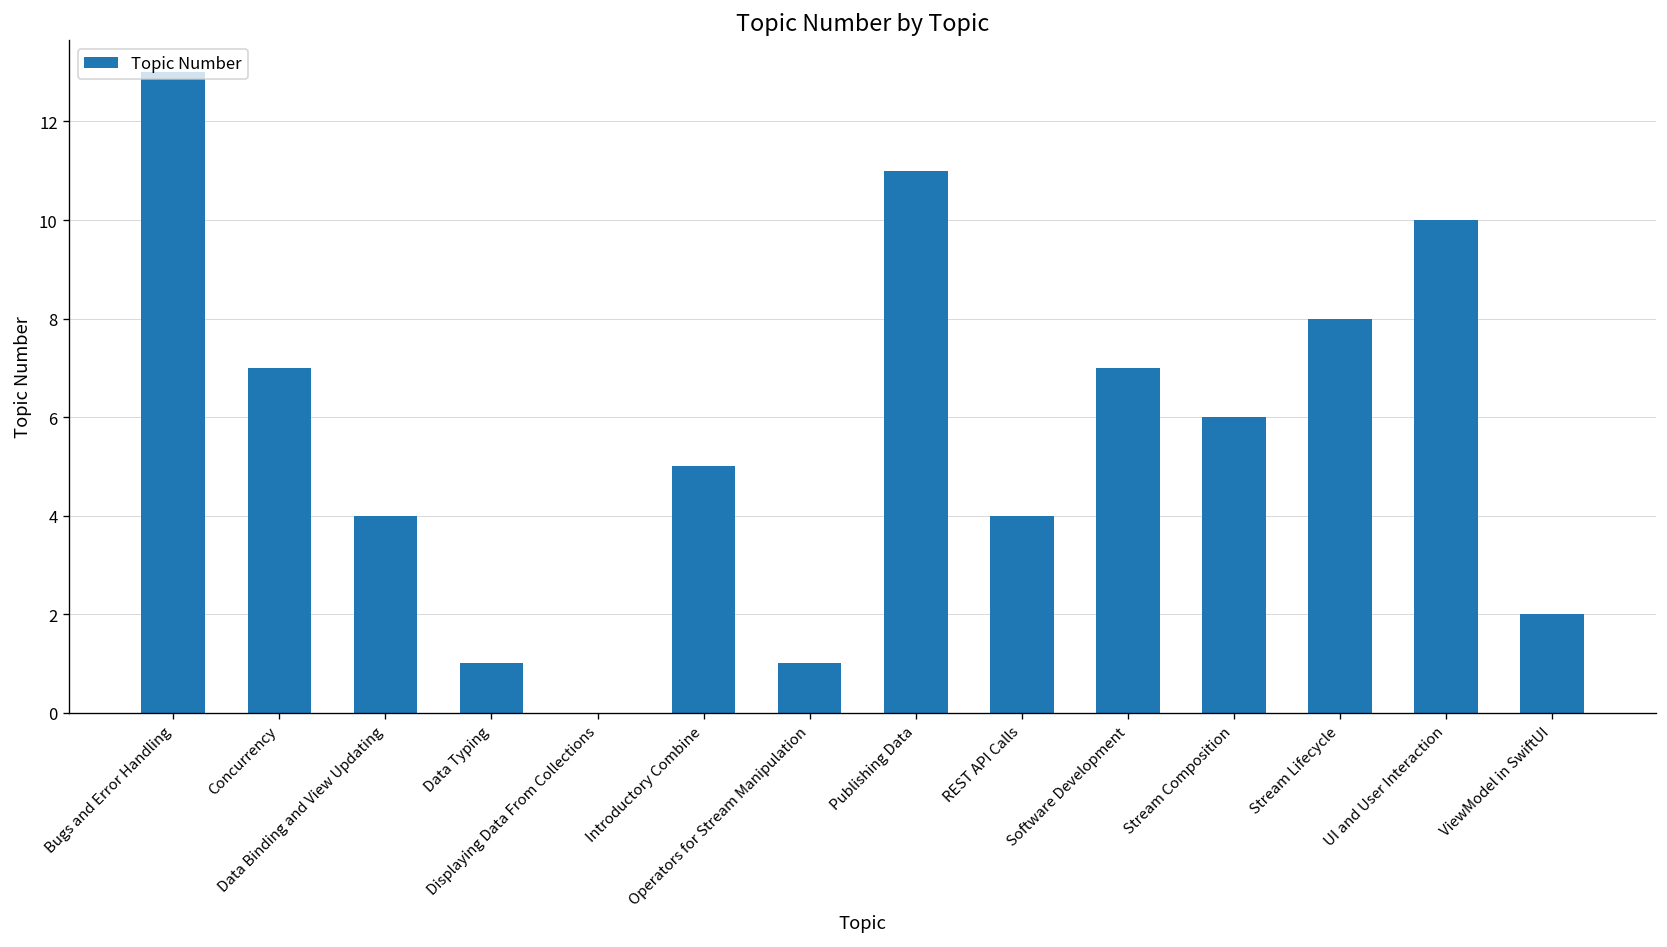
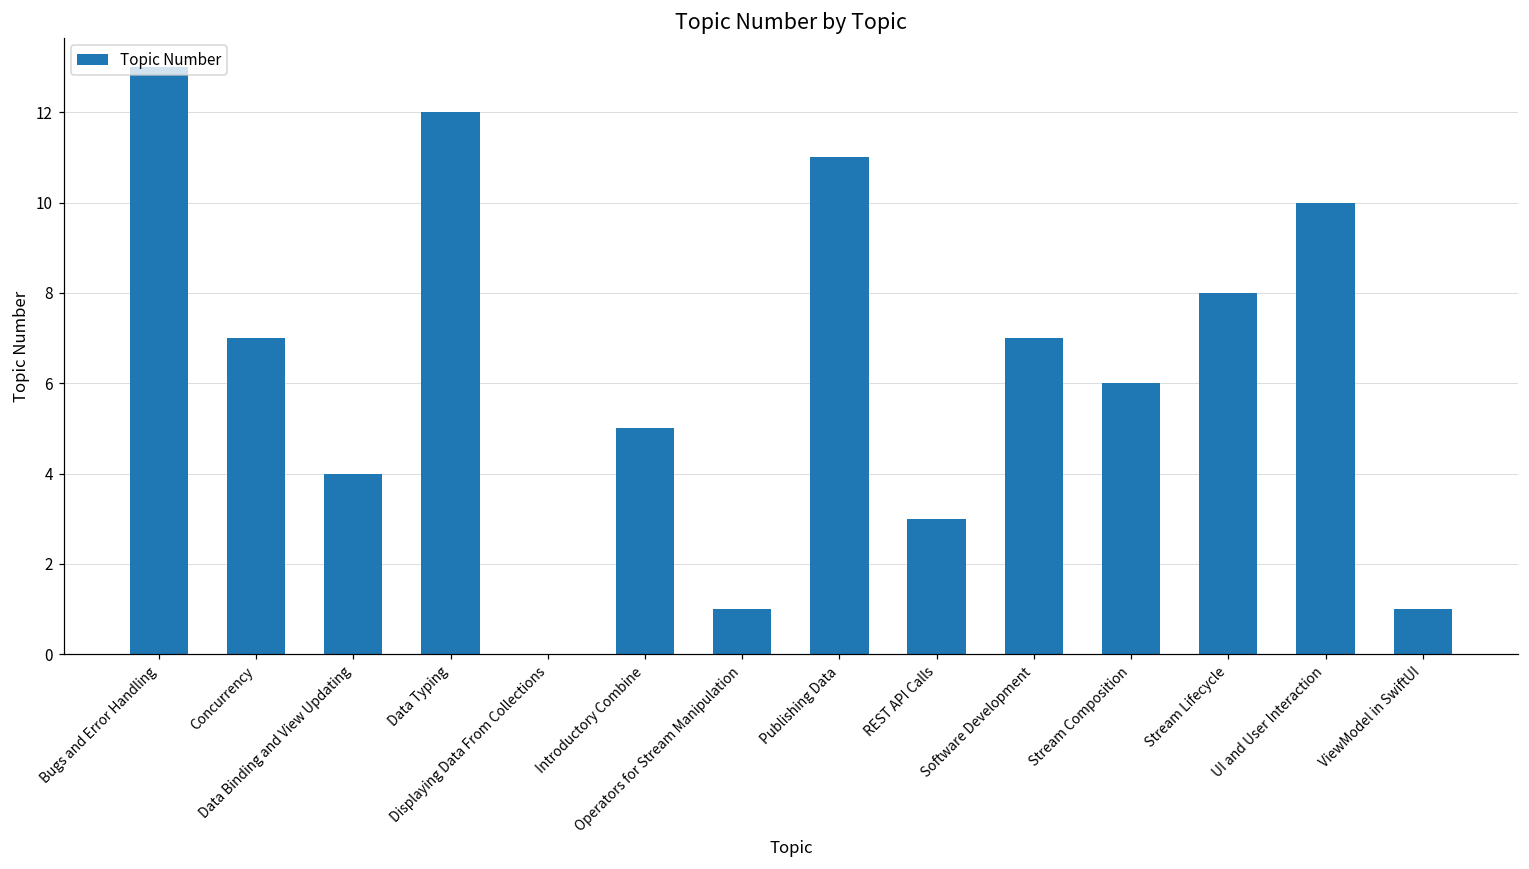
Data Typing: 1 -> 12
REST API Calls: 4 -> 3
ViewModel in SwiftUI: 2 -> 1
